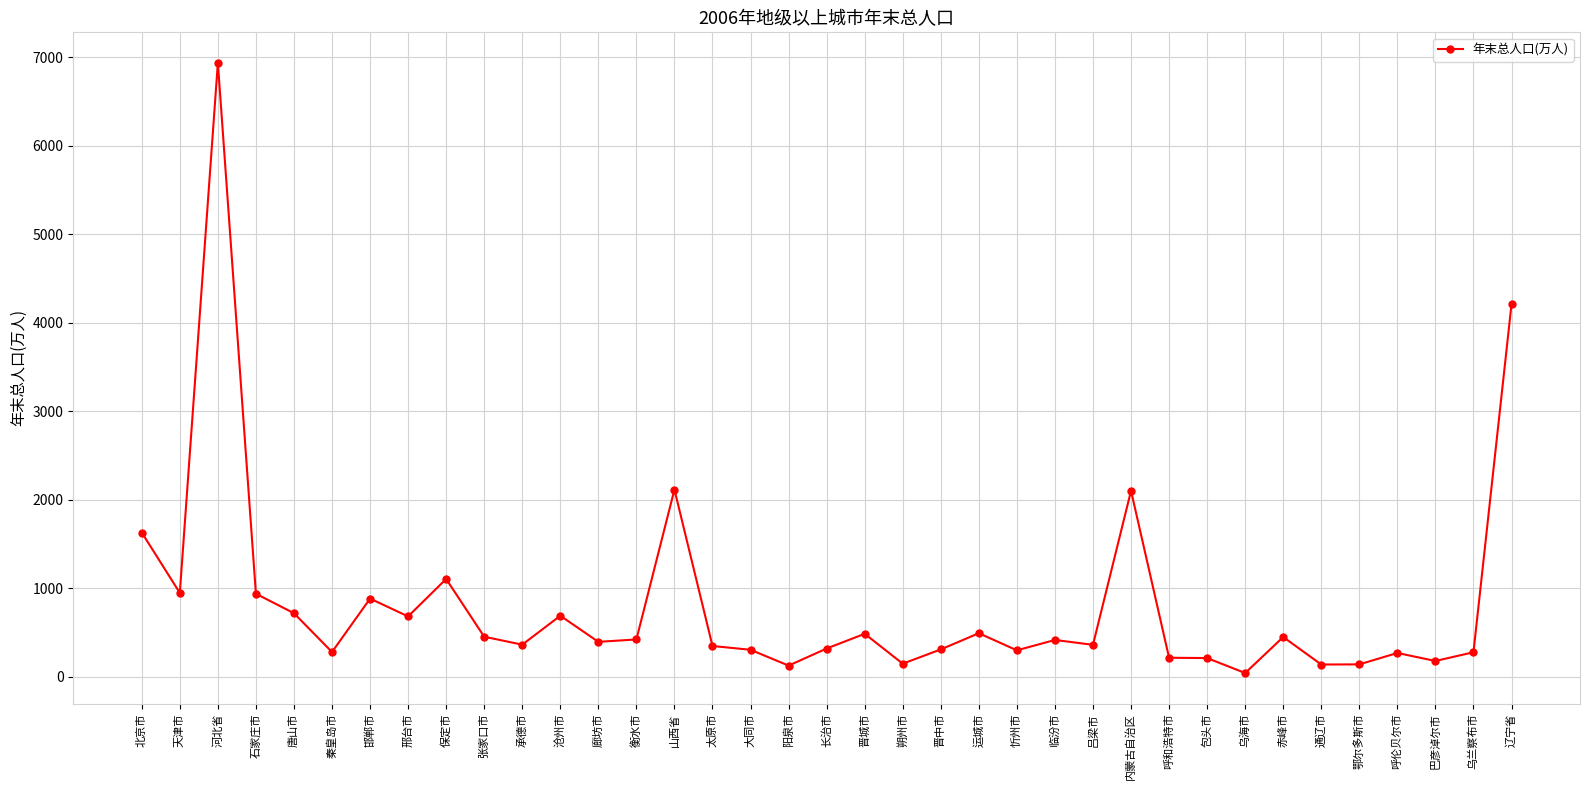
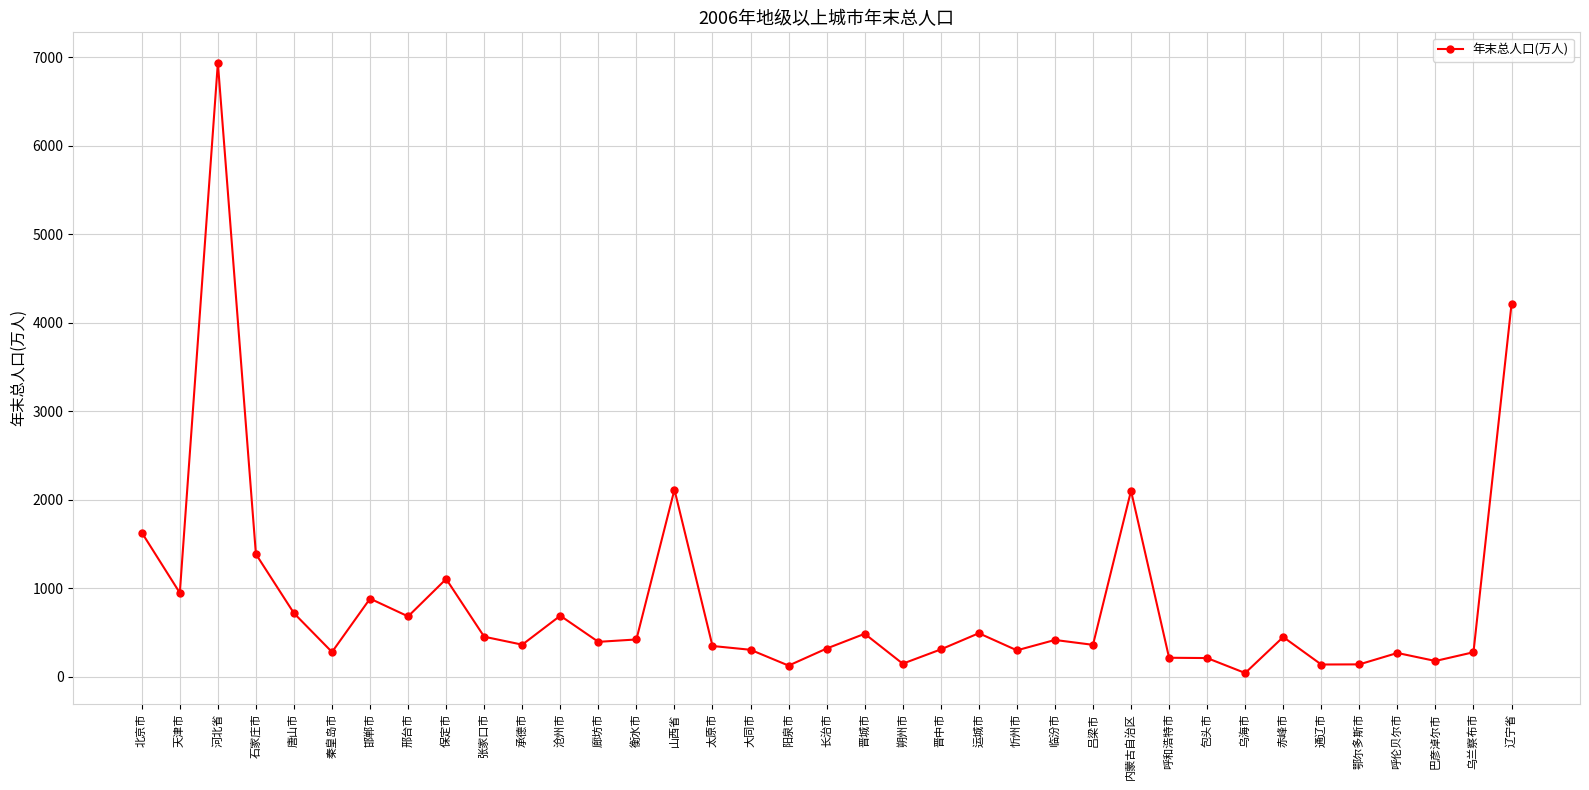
石家庄市: 900 -> 1400
